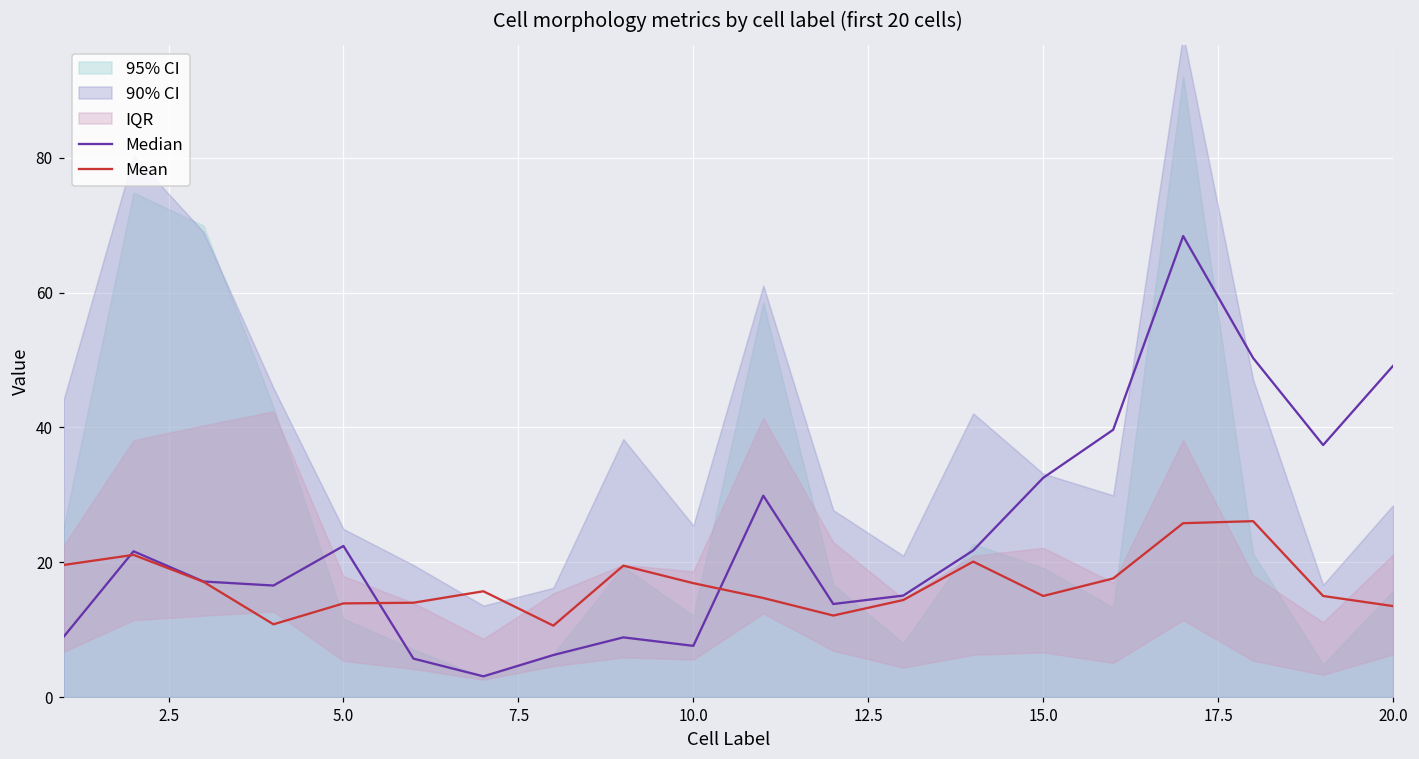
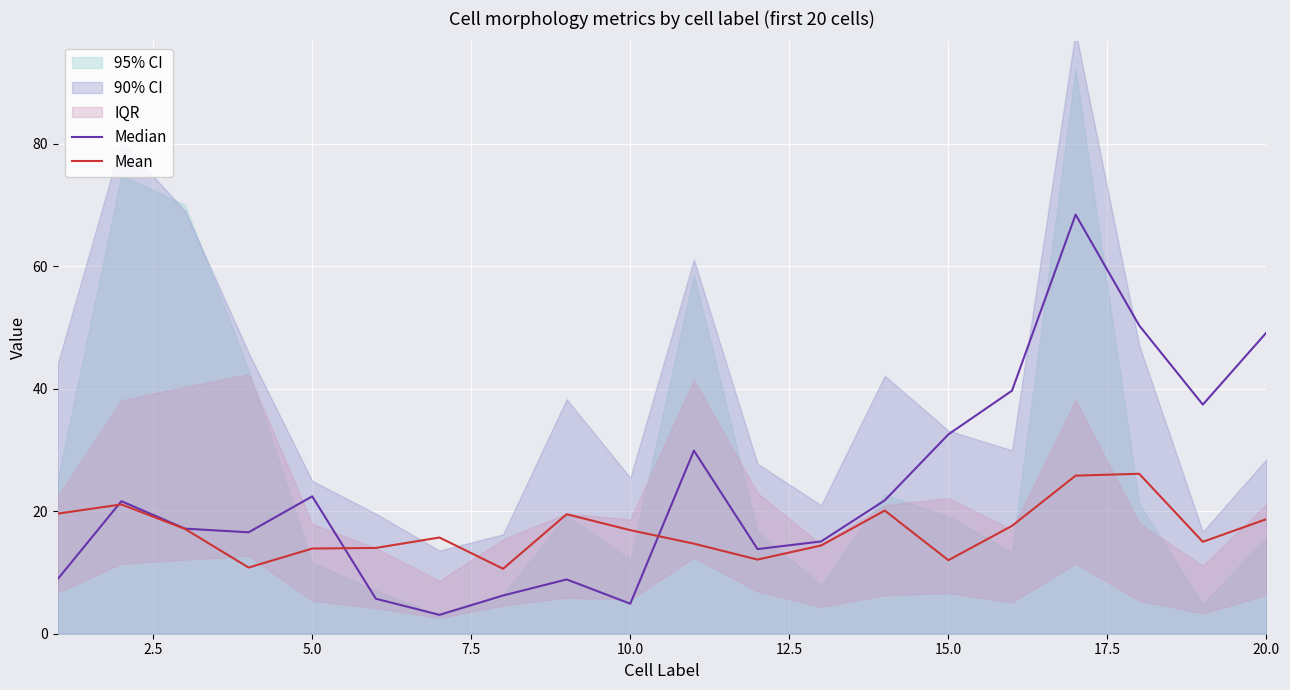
Median, 10.0: 8 -> 5
Mean, 15.0: 15 -> 12
Mean, 20.0: 14 -> 19
